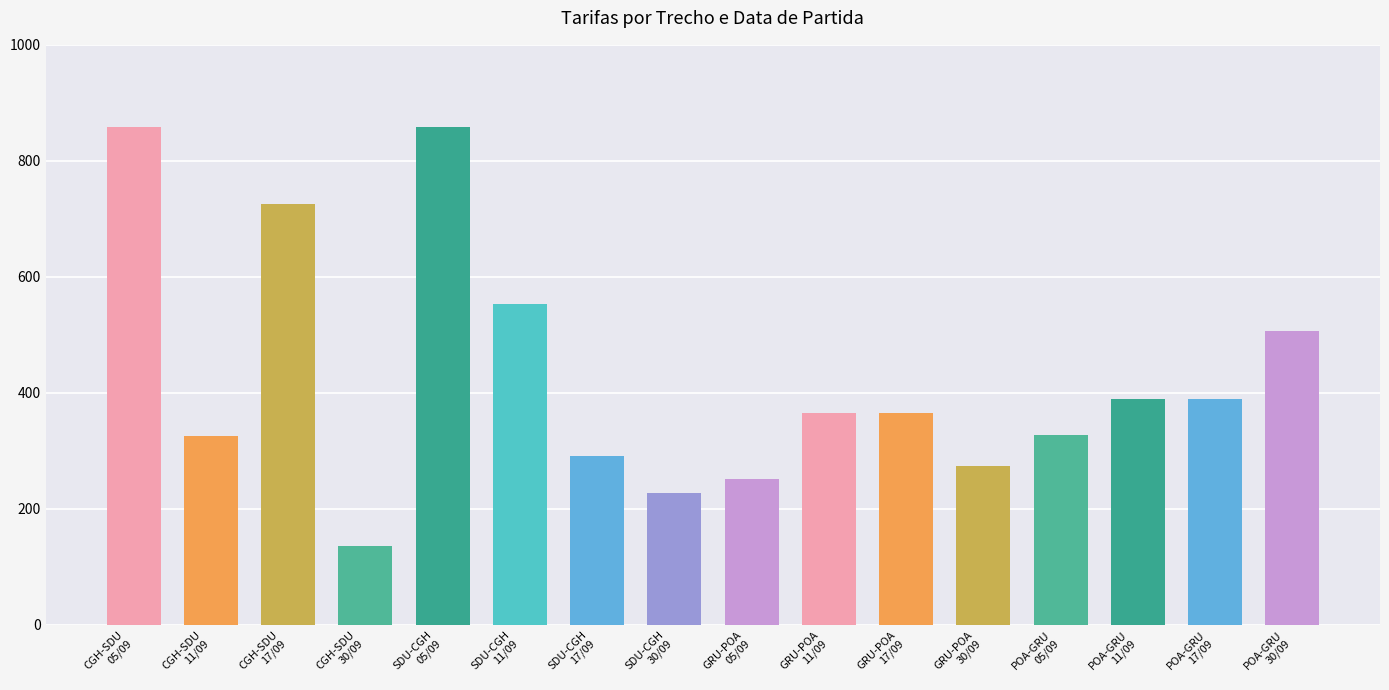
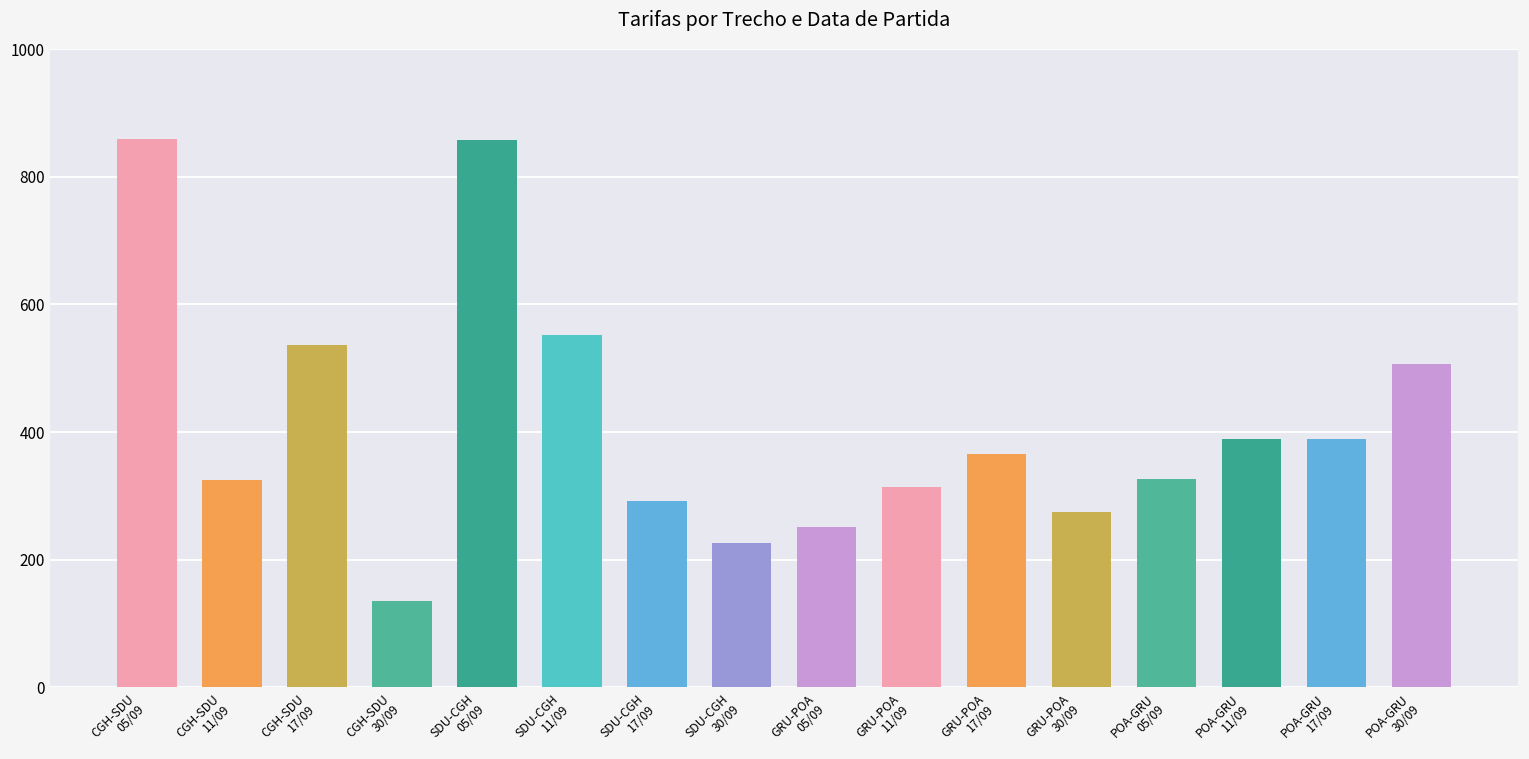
CGH-SDU 17/09: 730 -> 540
GRU-POA 11/09: 370 -> 310
